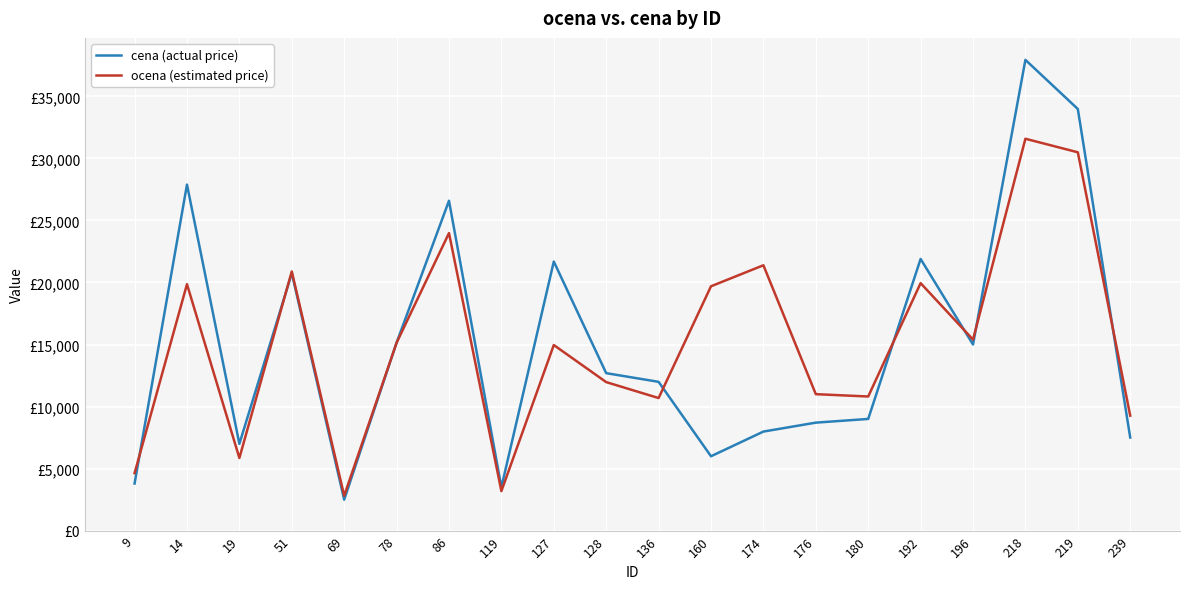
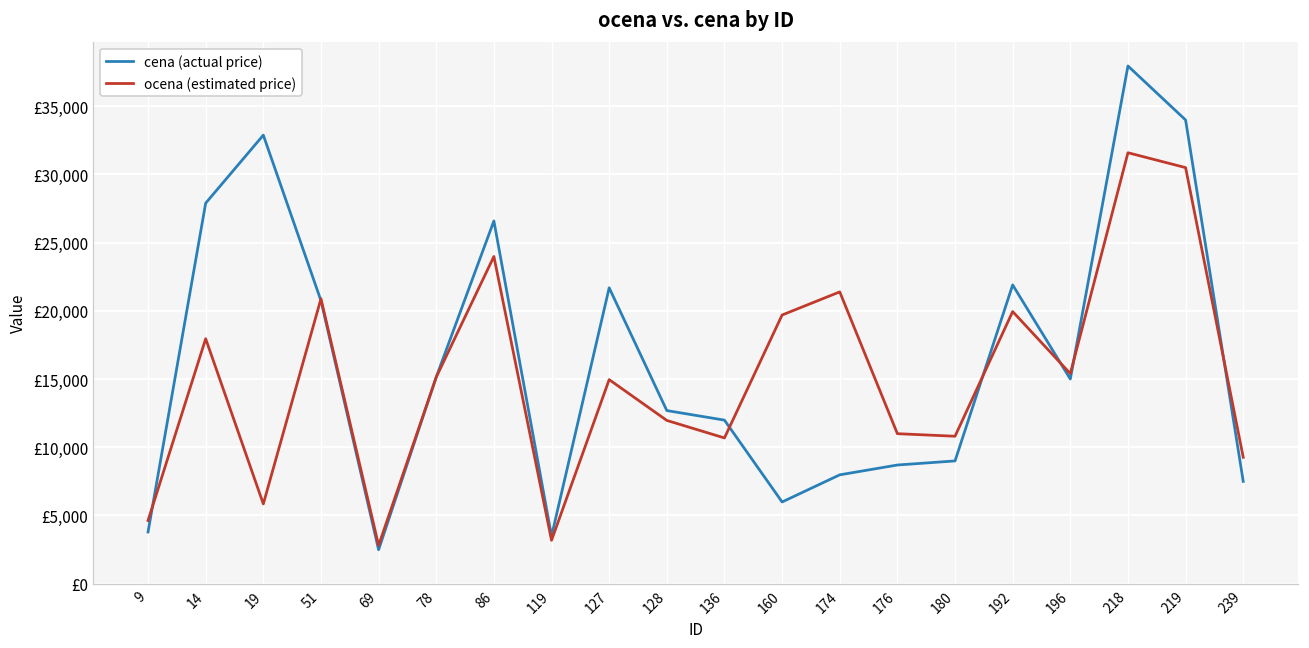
ocena (estimated price), 14: £19,900 -> £18,000
cena (actual price), 19: £7,000 -> £32,900
